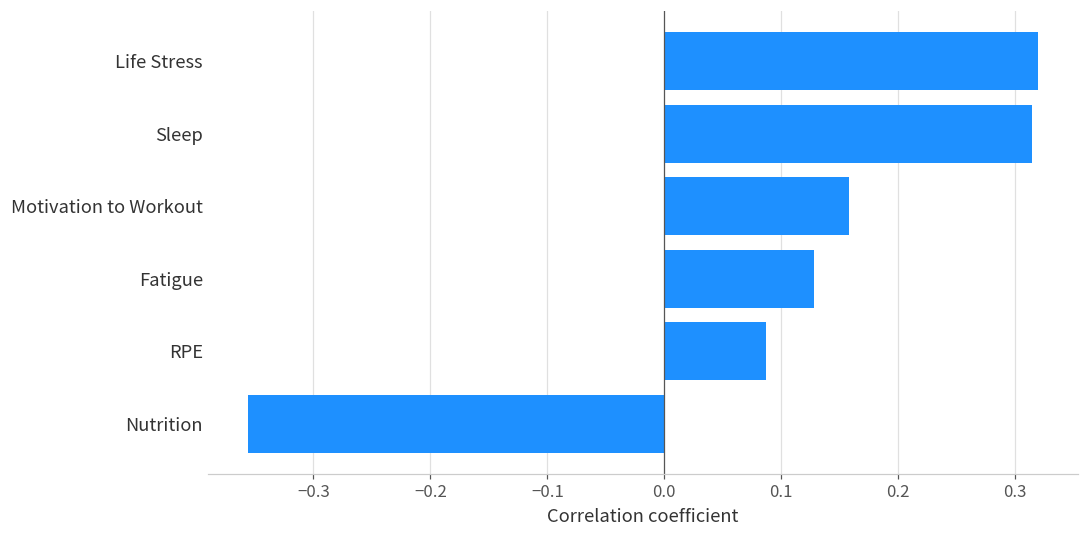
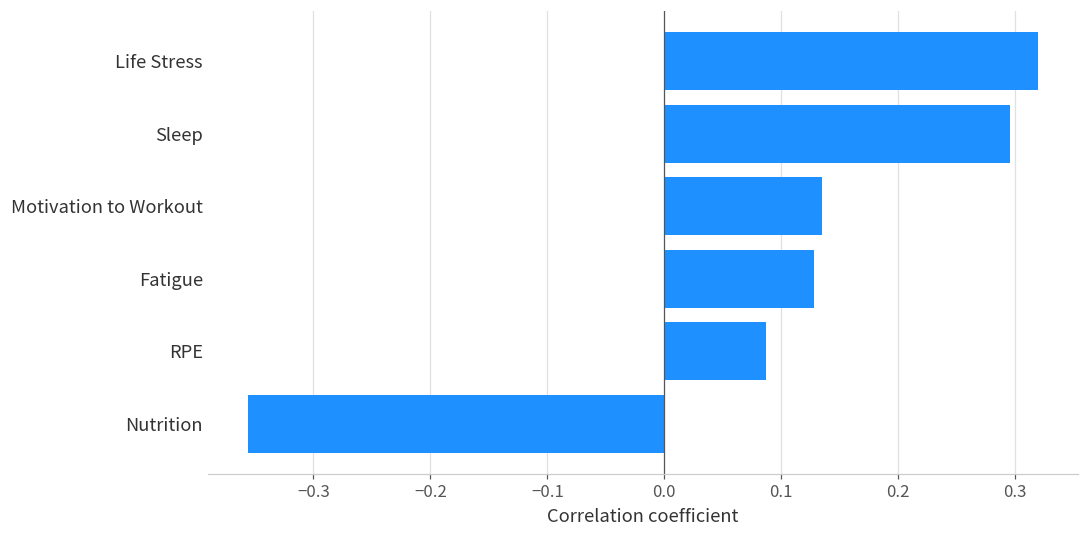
Sleep: 0.314 -> 0.296
Motivation to Workout: 0.158 -> 0.135
